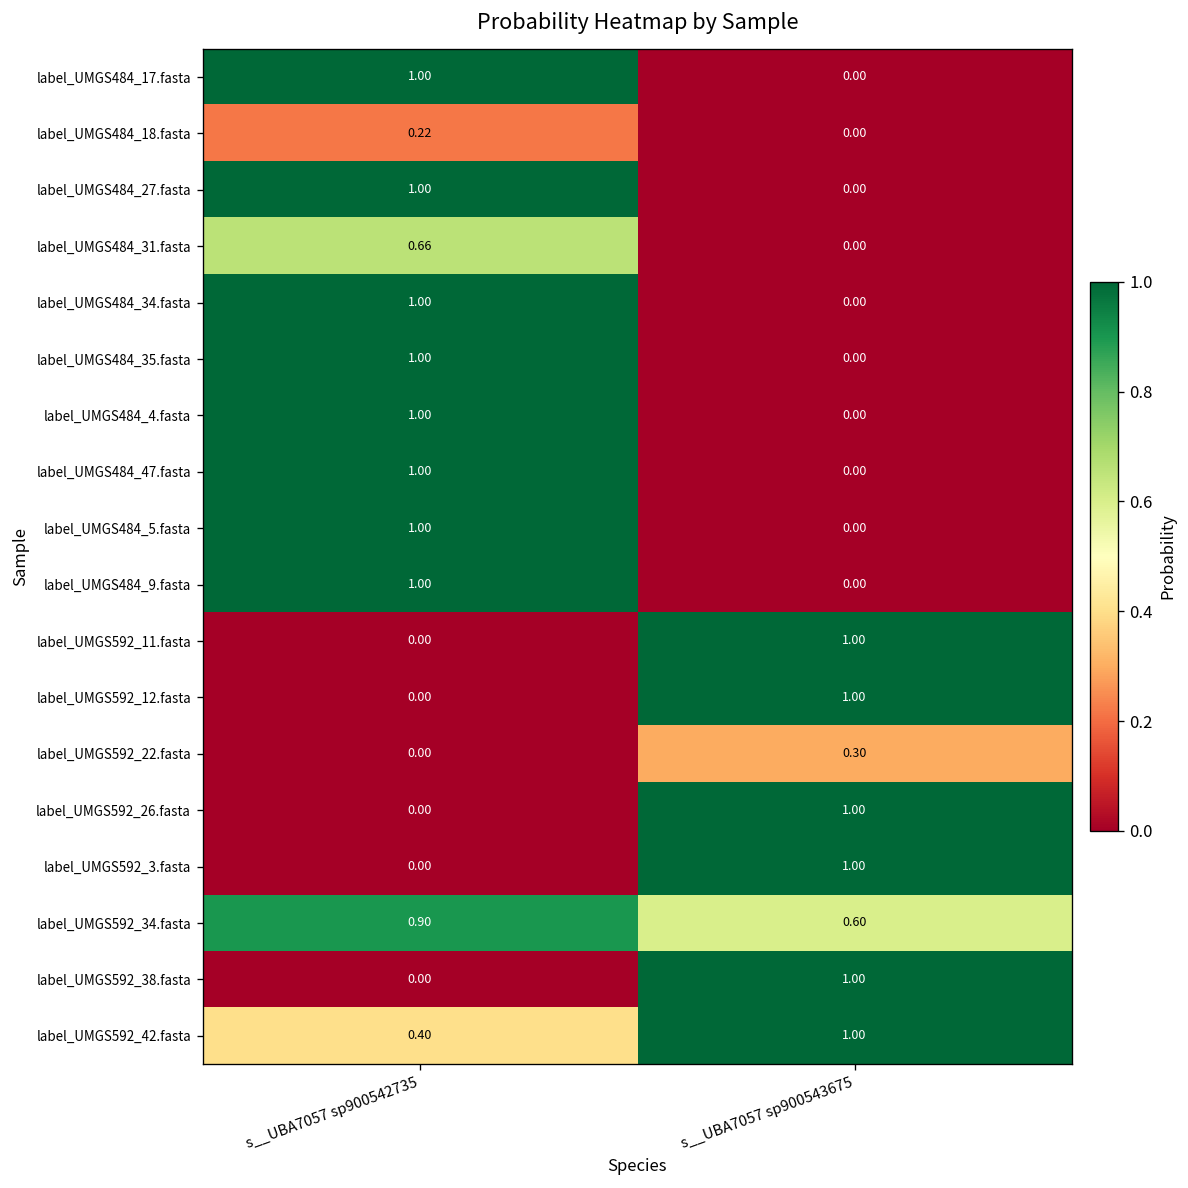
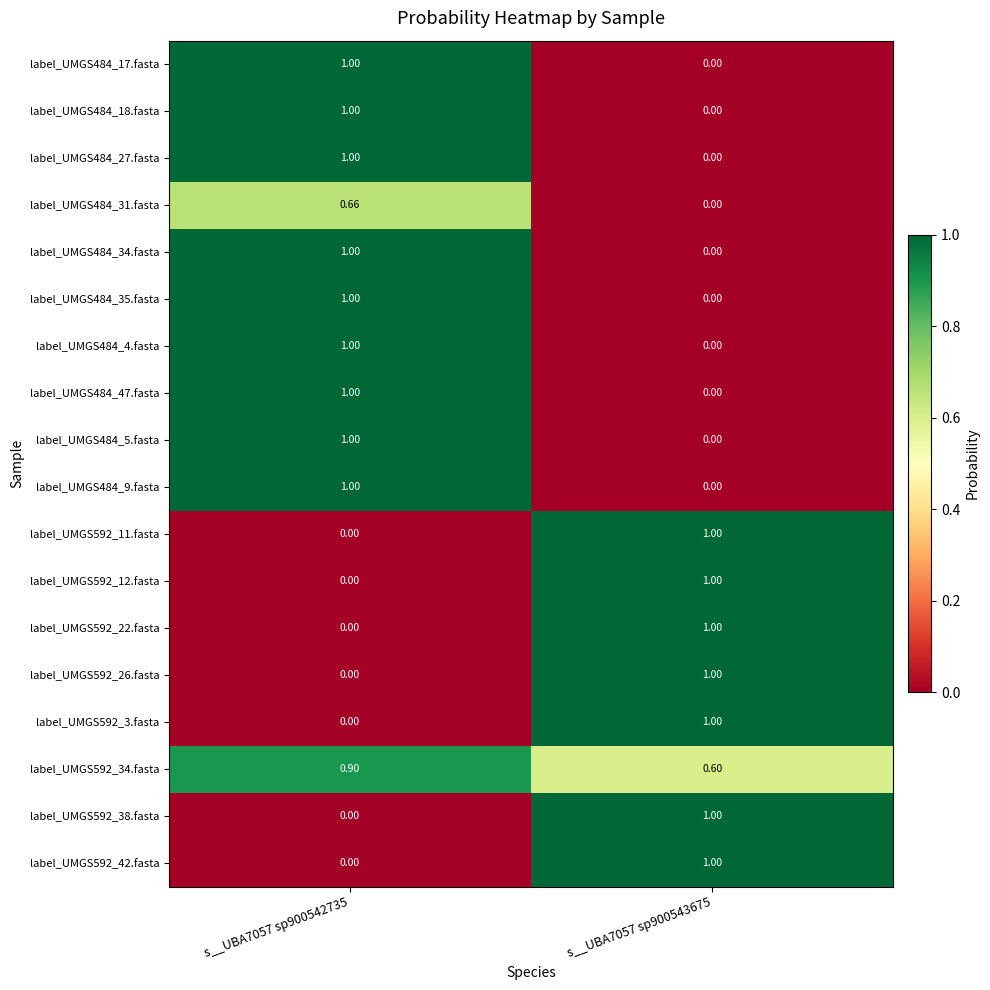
label_UMGS484_18.fasta, s__UBA7057 sp900542735: 0.22 -> 1.00
label_UMGS592_22.fasta, s__UBA7057 sp900543675: 0.30 -> 1.00
label_UMGS592_42.fasta, s__UBA7057 sp900542735: 0.40 -> 0.00
